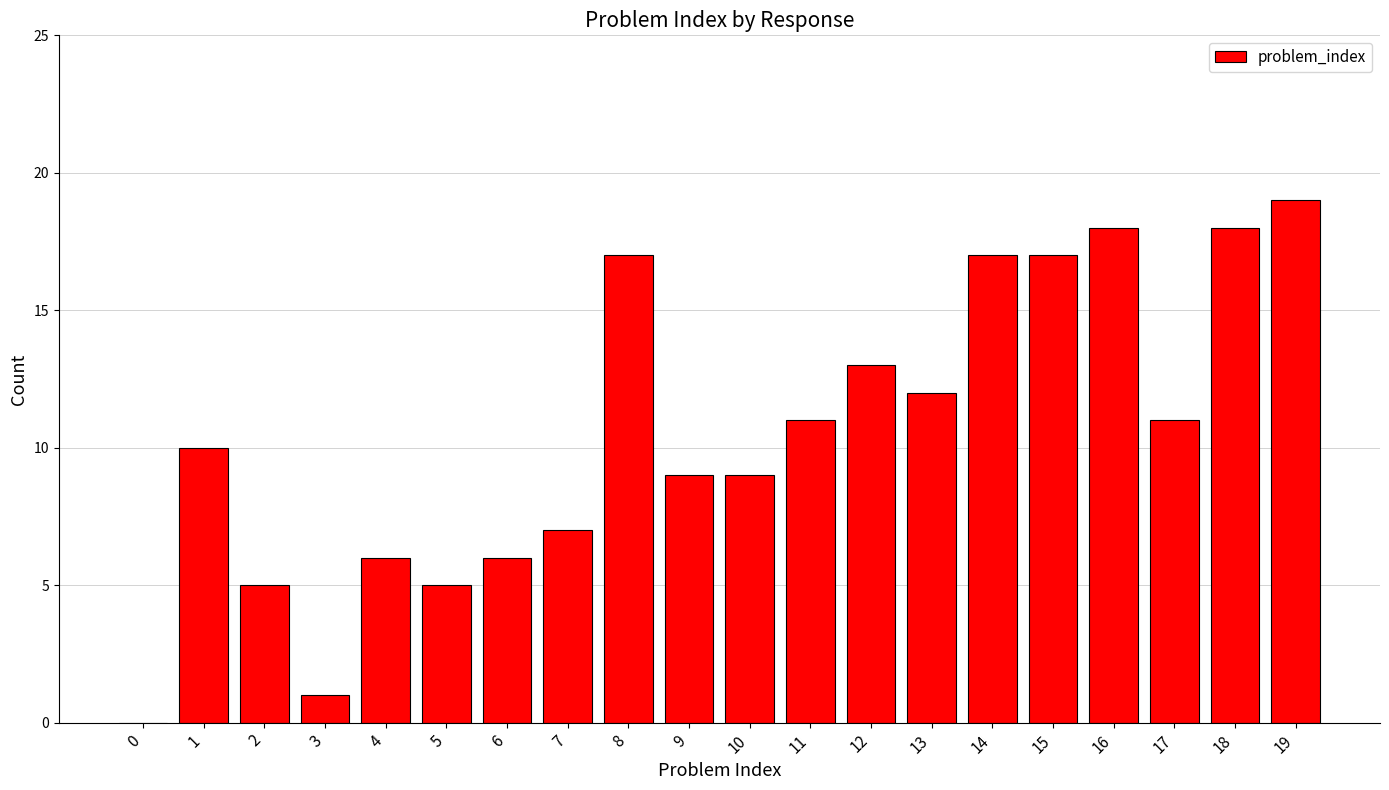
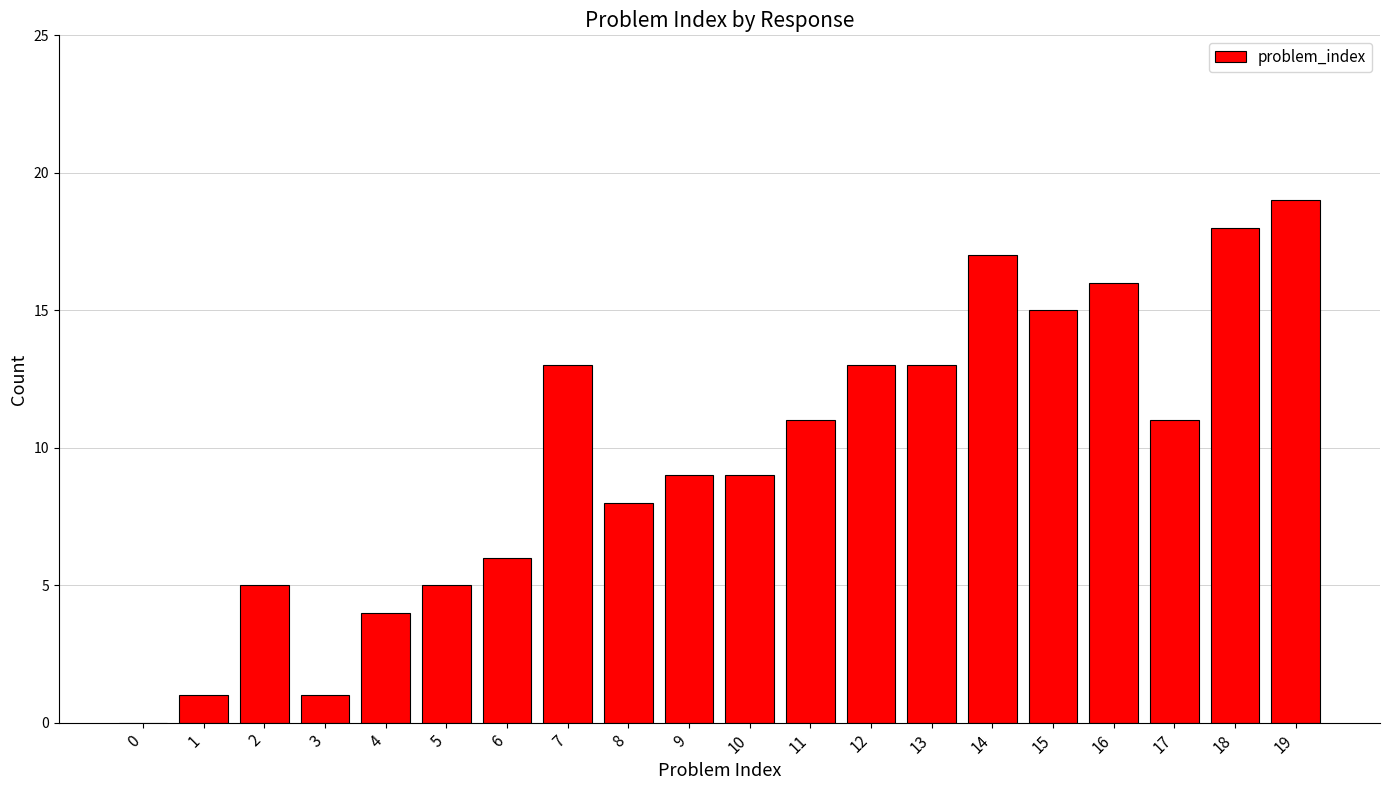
1: 10 -> 1
4: 6 -> 4
7: 7 -> 13
8: 17 -> 8
13: 12 -> 13
15: 17 -> 15
16: 18 -> 16
